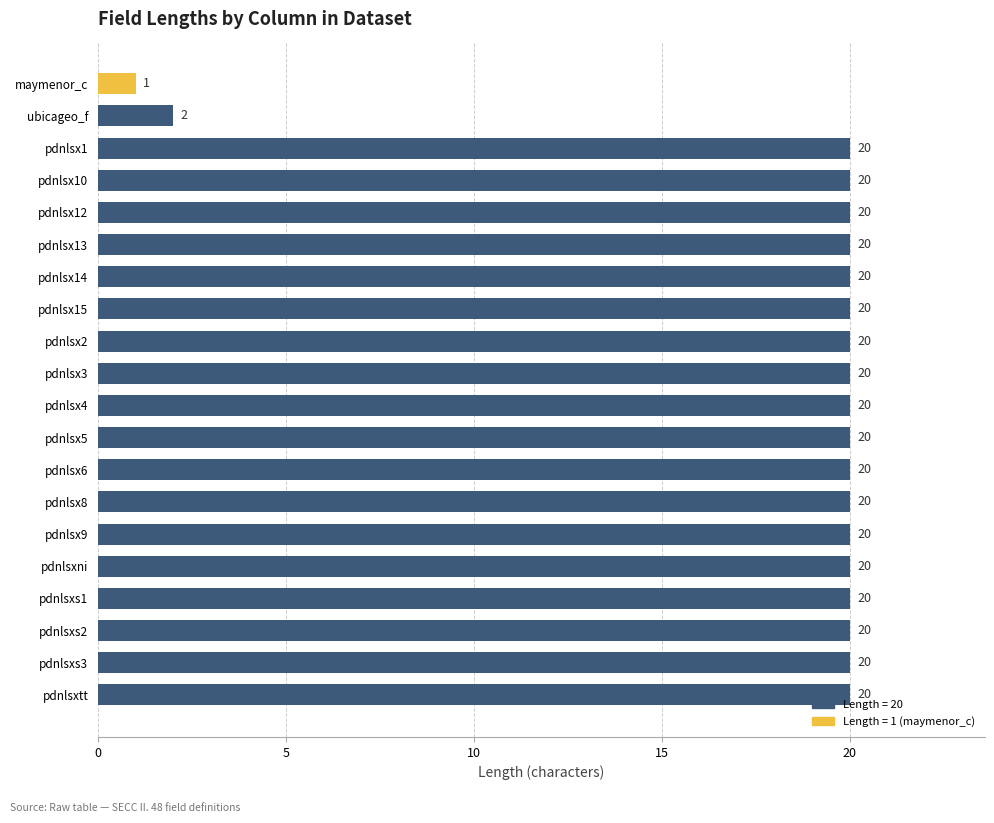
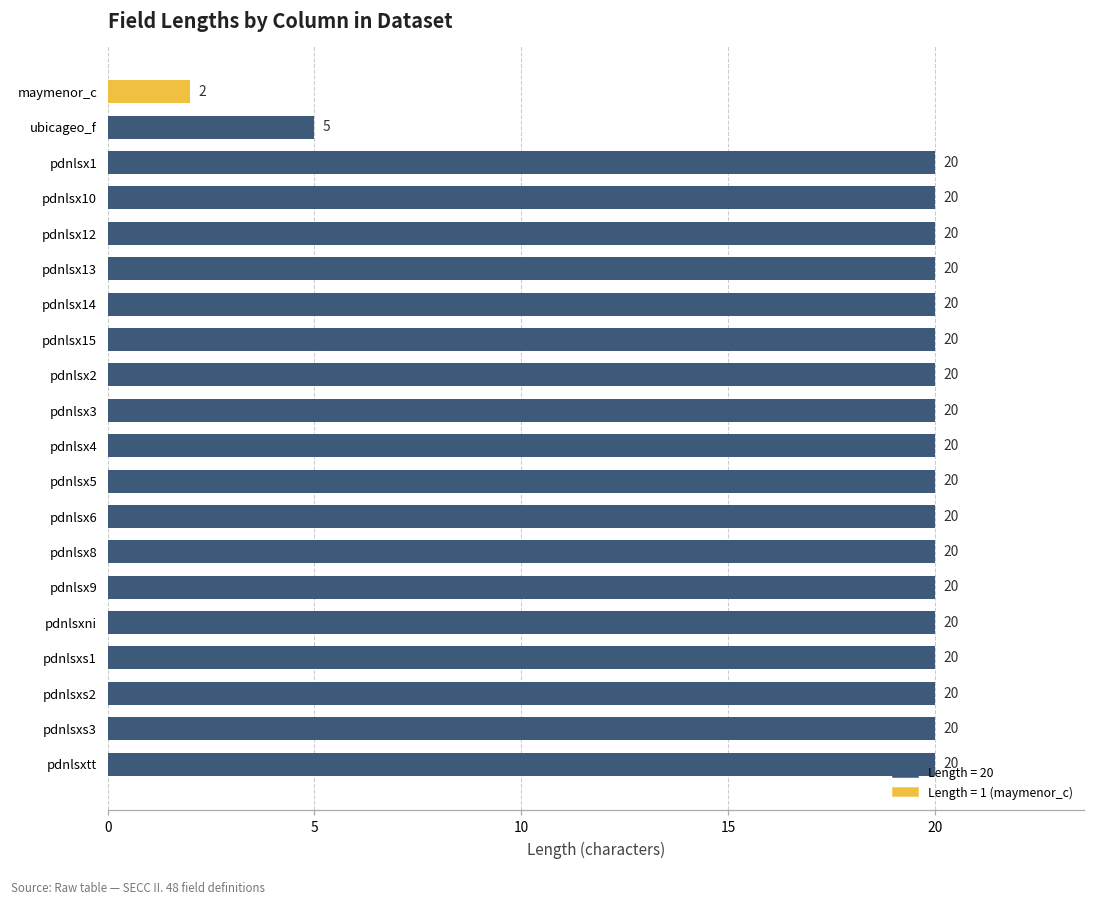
maymenor_c: 1 -> 2
ubicageo_f: 2 -> 5
